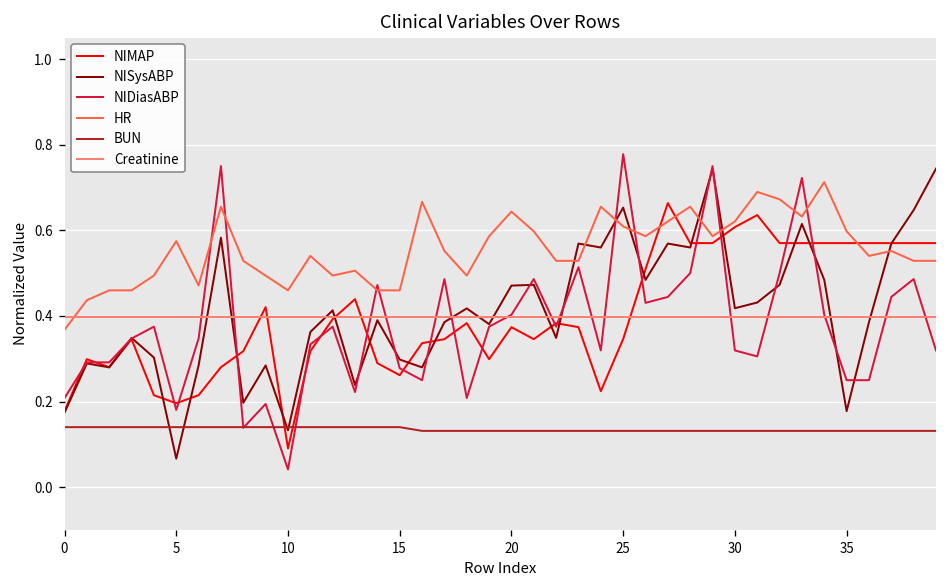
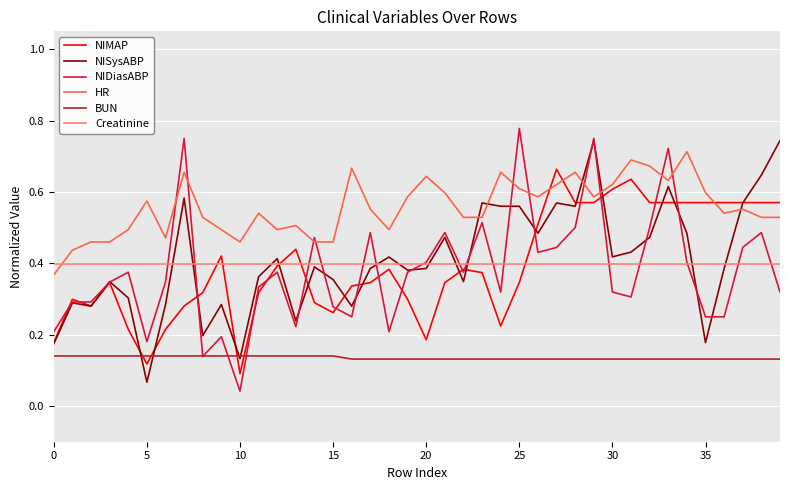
NIMAP, 5: 0.20 -> 0.12
NISysABP, 15: 0.30 -> 0.35
NIMAP, 20: 0.37 -> 0.19
NISysABP, 20: 0.47 -> 0.39
NISysABP, 25: 0.65 -> 0.56
